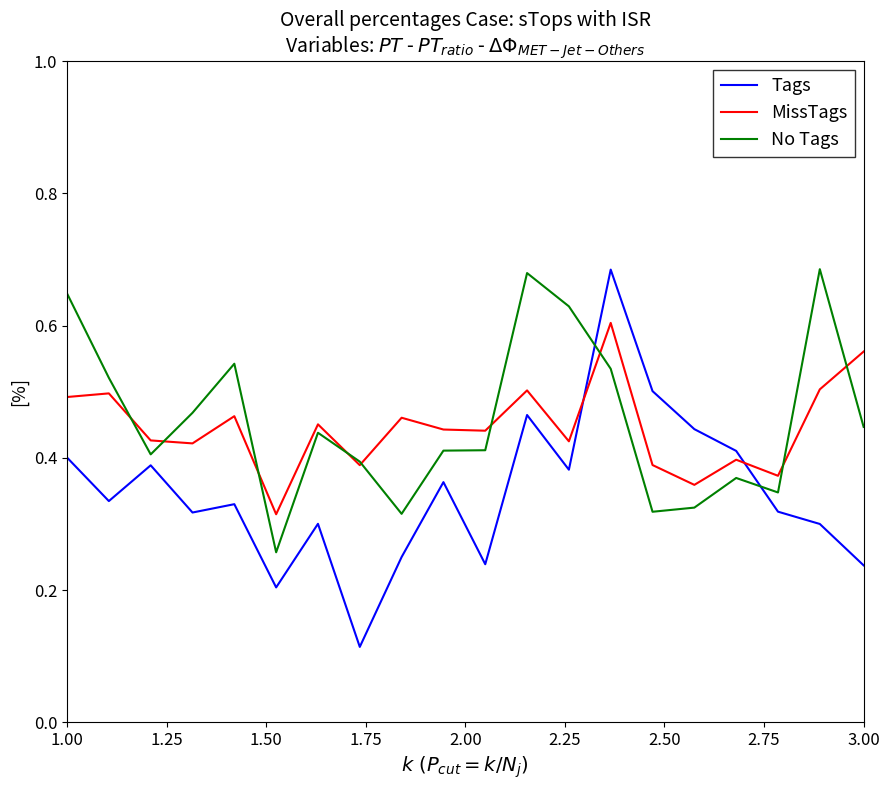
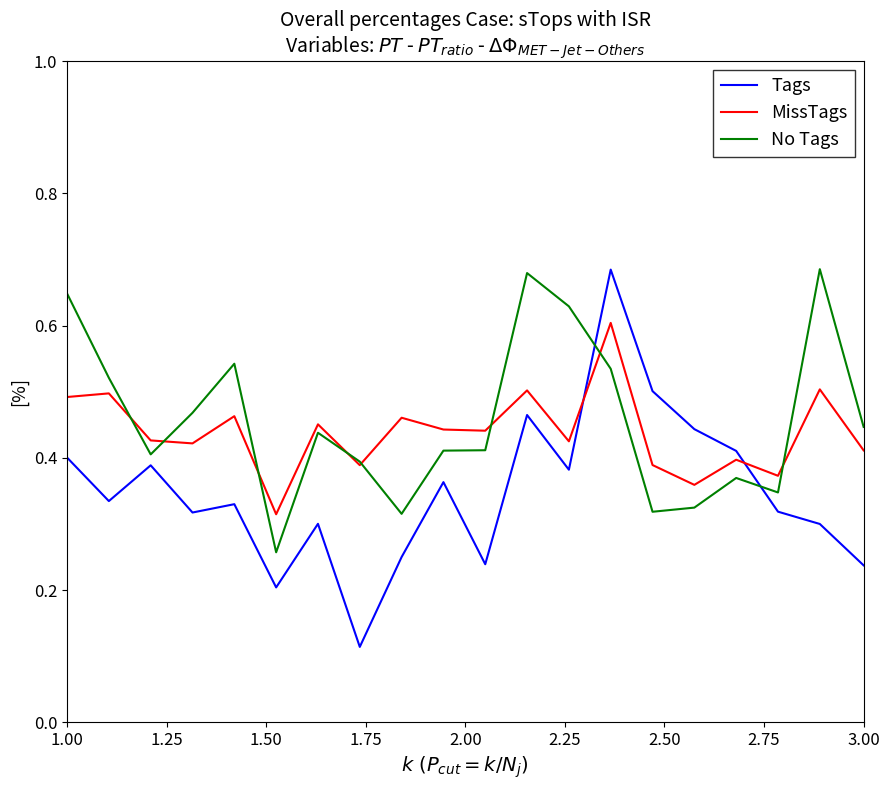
MissTags, 3.00: 0.56 -> 0.41
